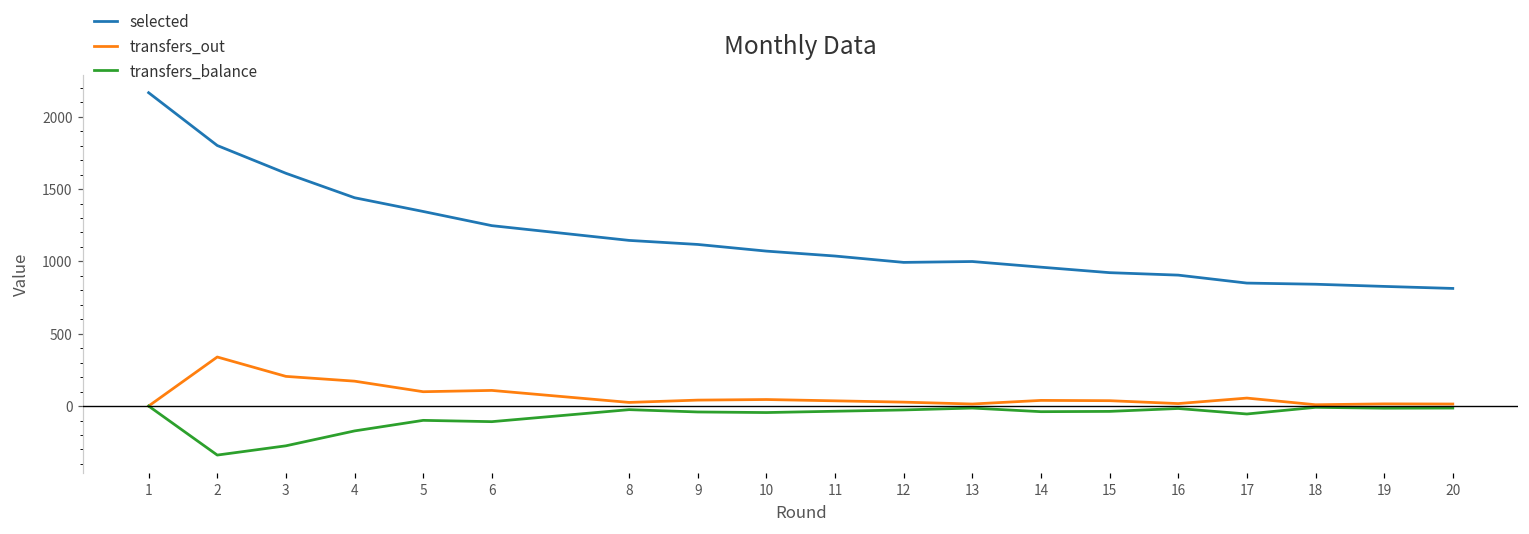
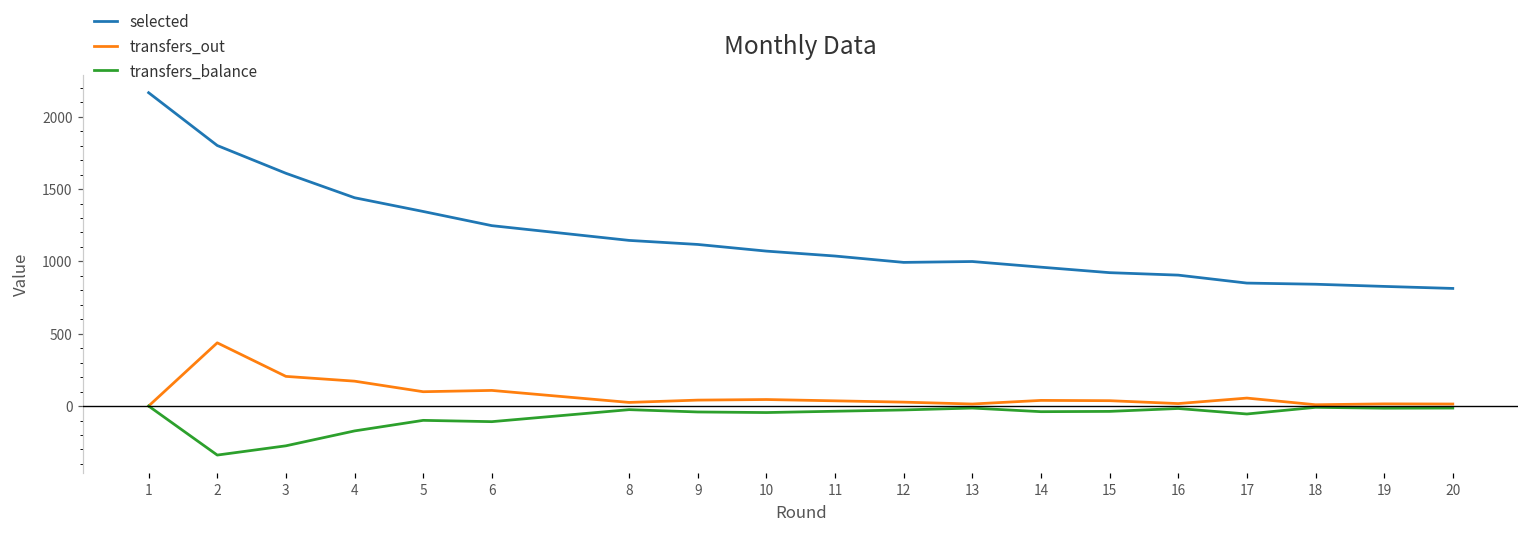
transfers_out, 2: 340 -> 440
